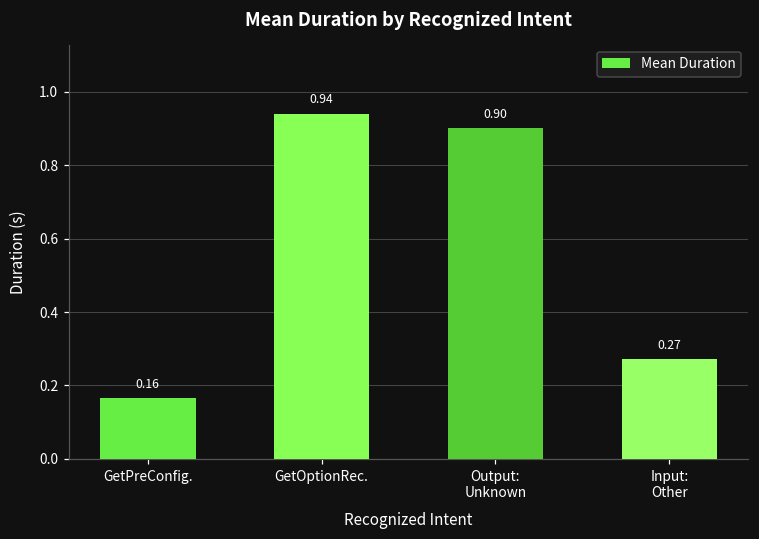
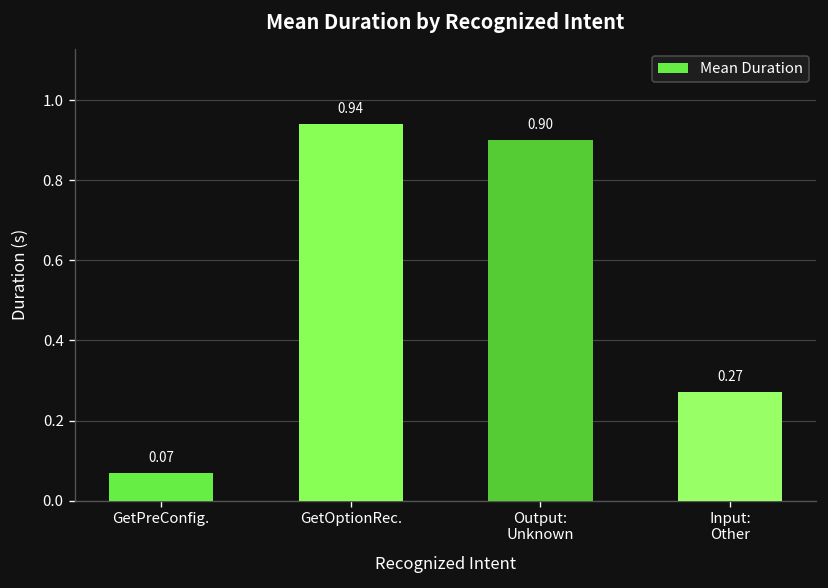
GetPreConfig.: 0.16 -> 0.07
